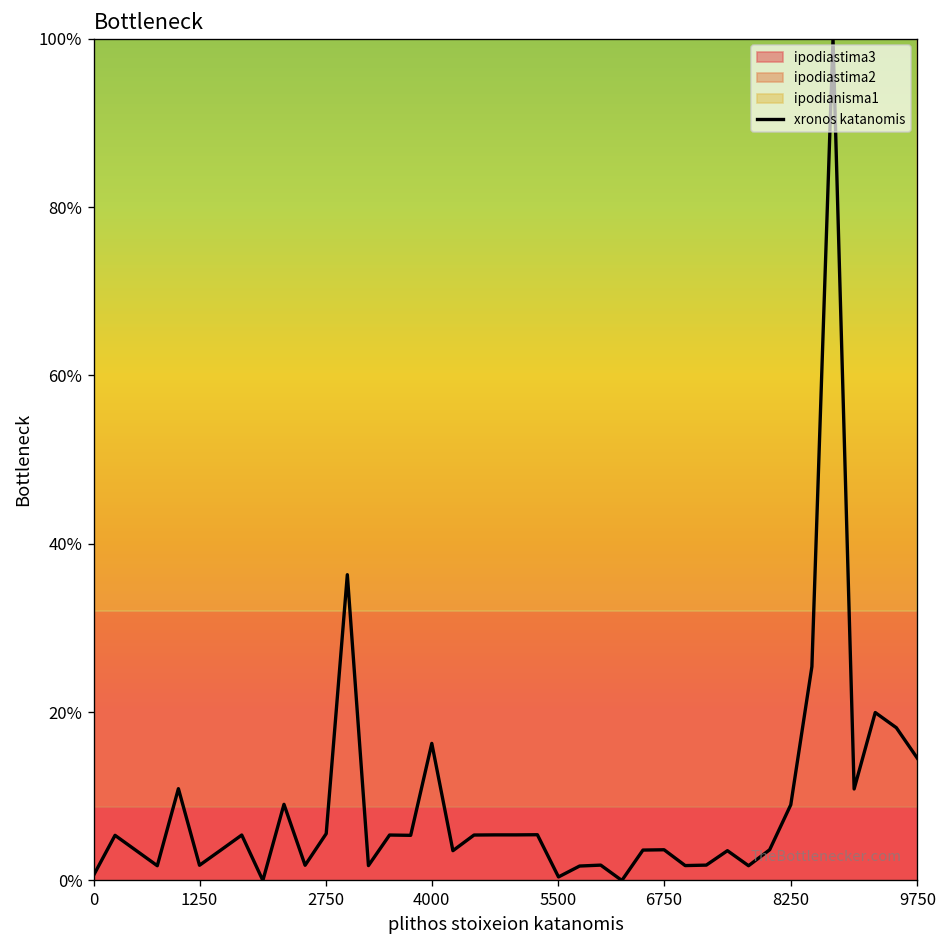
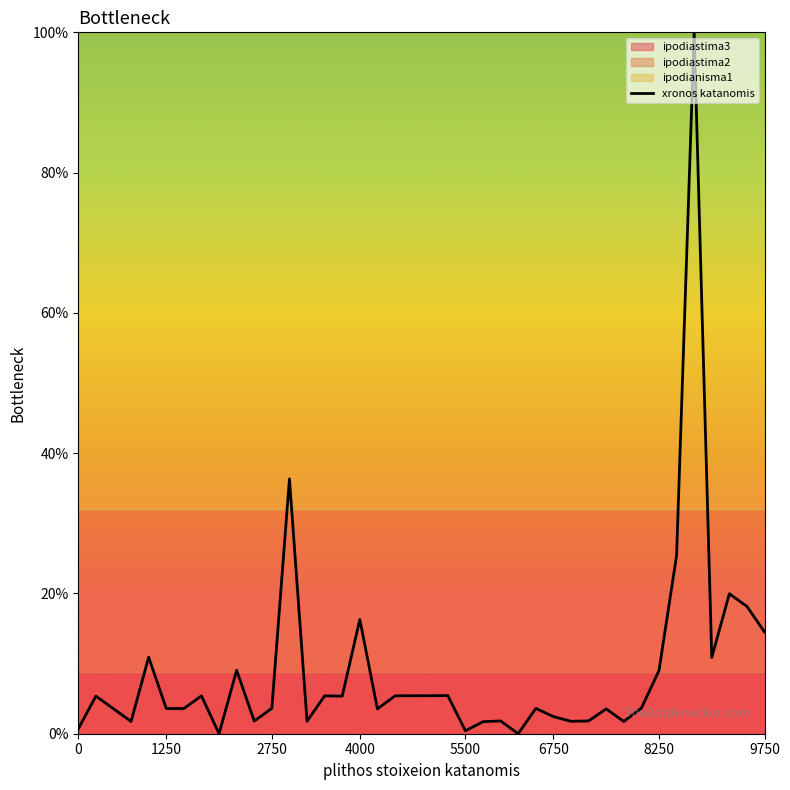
xronos katanomis, 1250: 2% -> 4%
xronos katanomis, 2750: 6% -> 4%
xronos katanomis, 6750: 4% -> 2%
